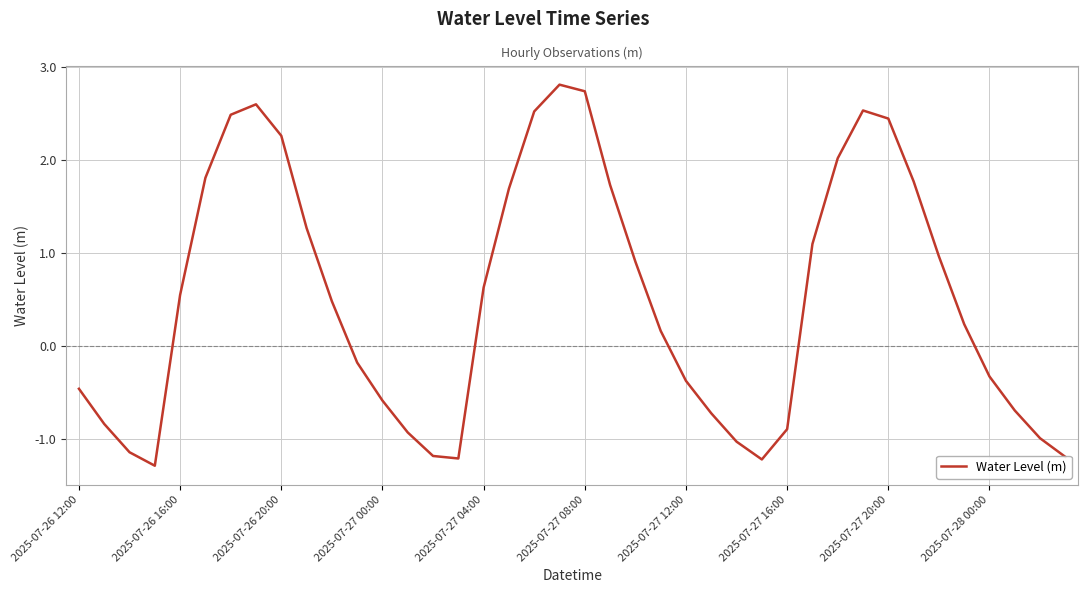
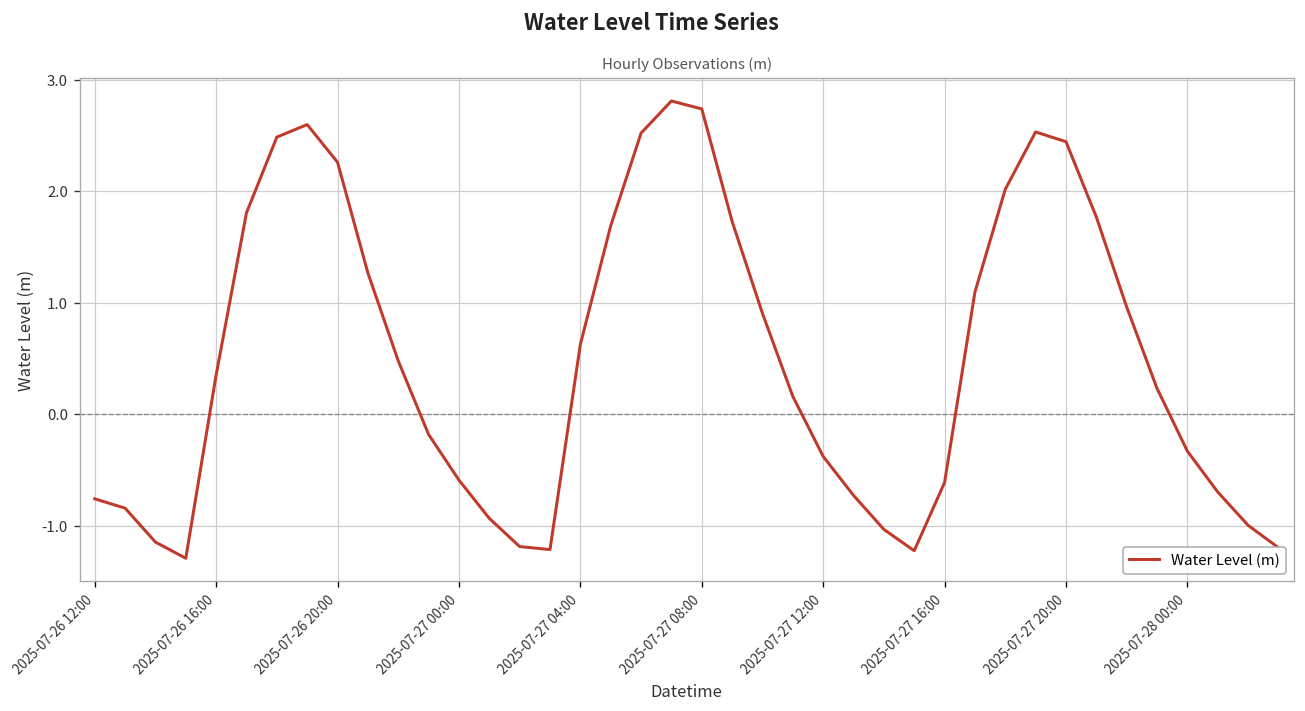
2025-07-26 12:00: -0.5 -> -0.8
2025-07-26 16:00: 0.5 -> 0.4
2025-07-27 16:00: -0.9 -> -0.6
